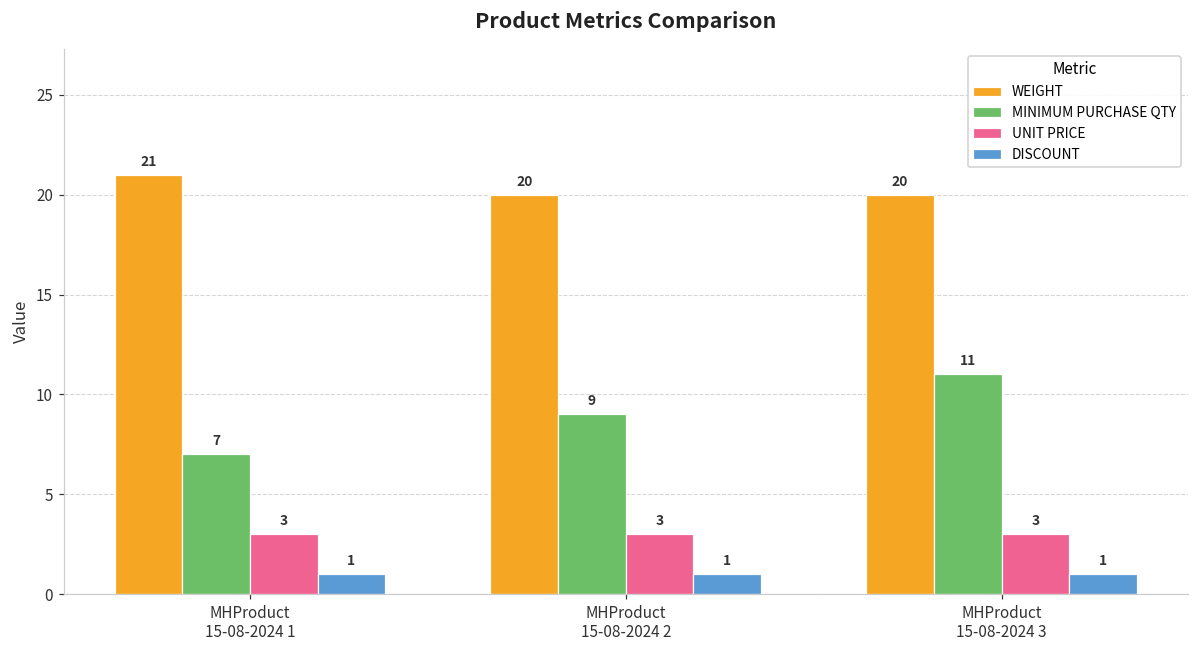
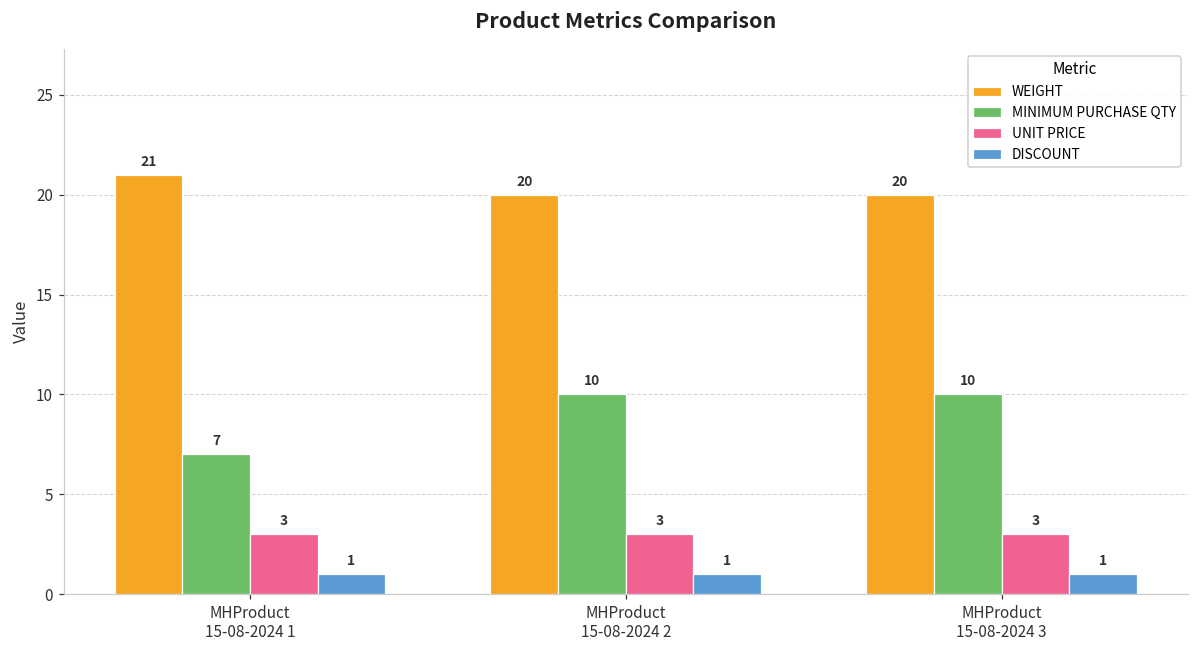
MINIMUM PURCHASE QTY, MHProduct 15-08-2024 2: 9 -> 10
MINIMUM PURCHASE QTY, MHProduct 15-08-2024 3: 11 -> 10
